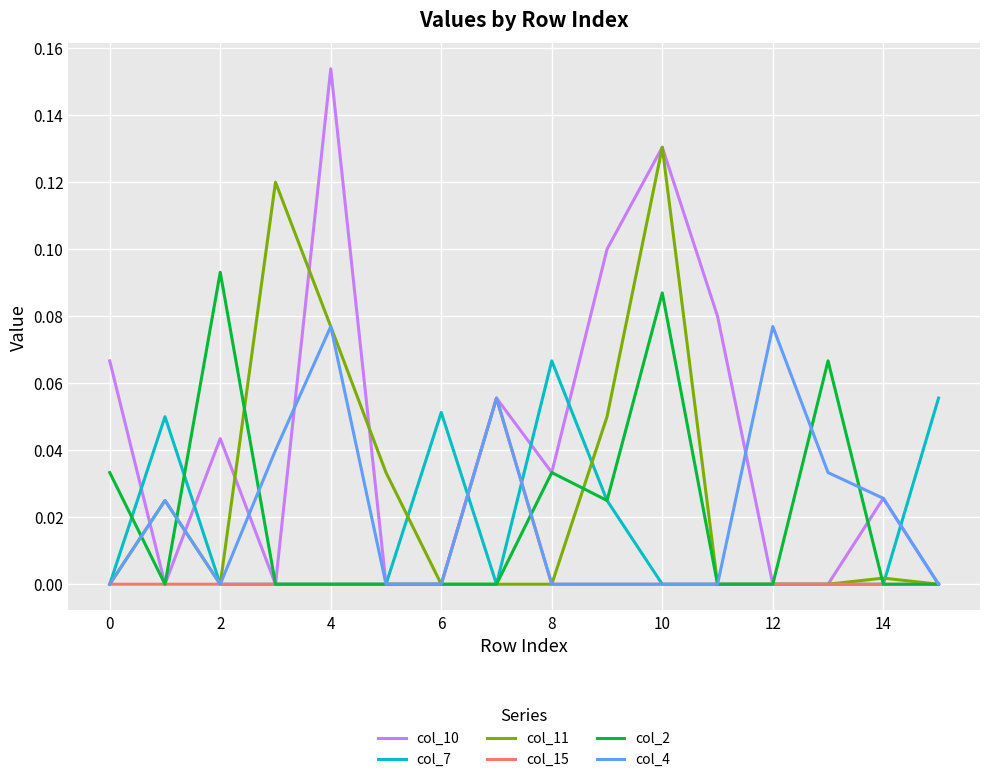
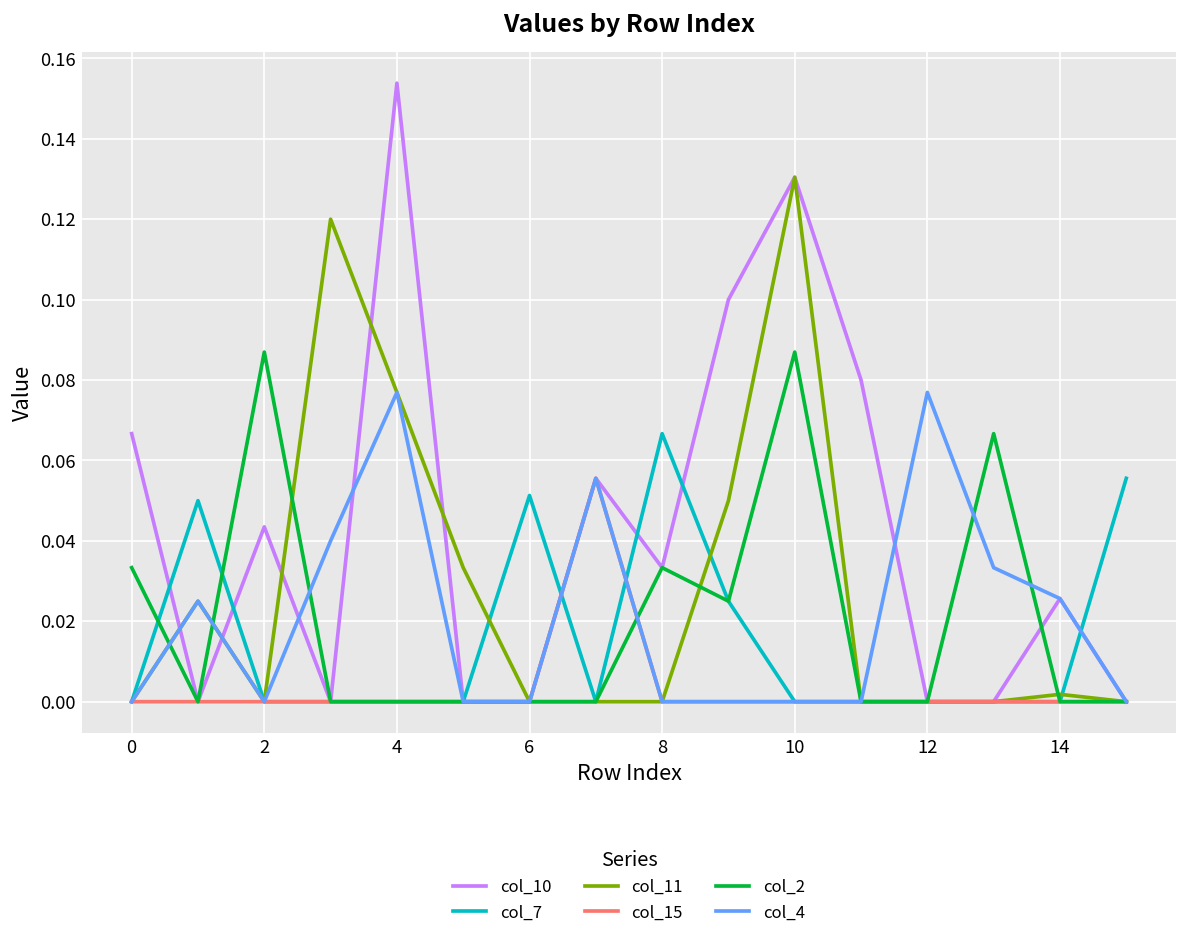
col_2, 2: 0.093 -> 0.087
